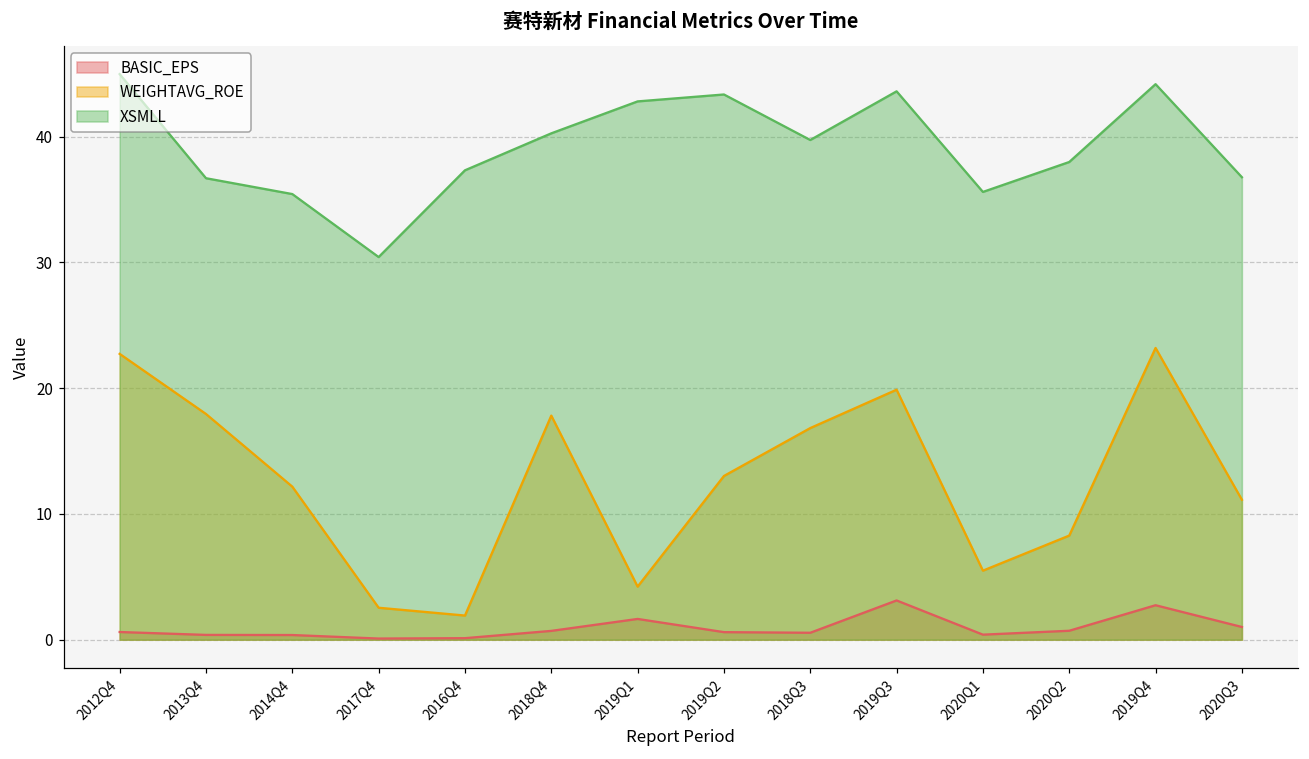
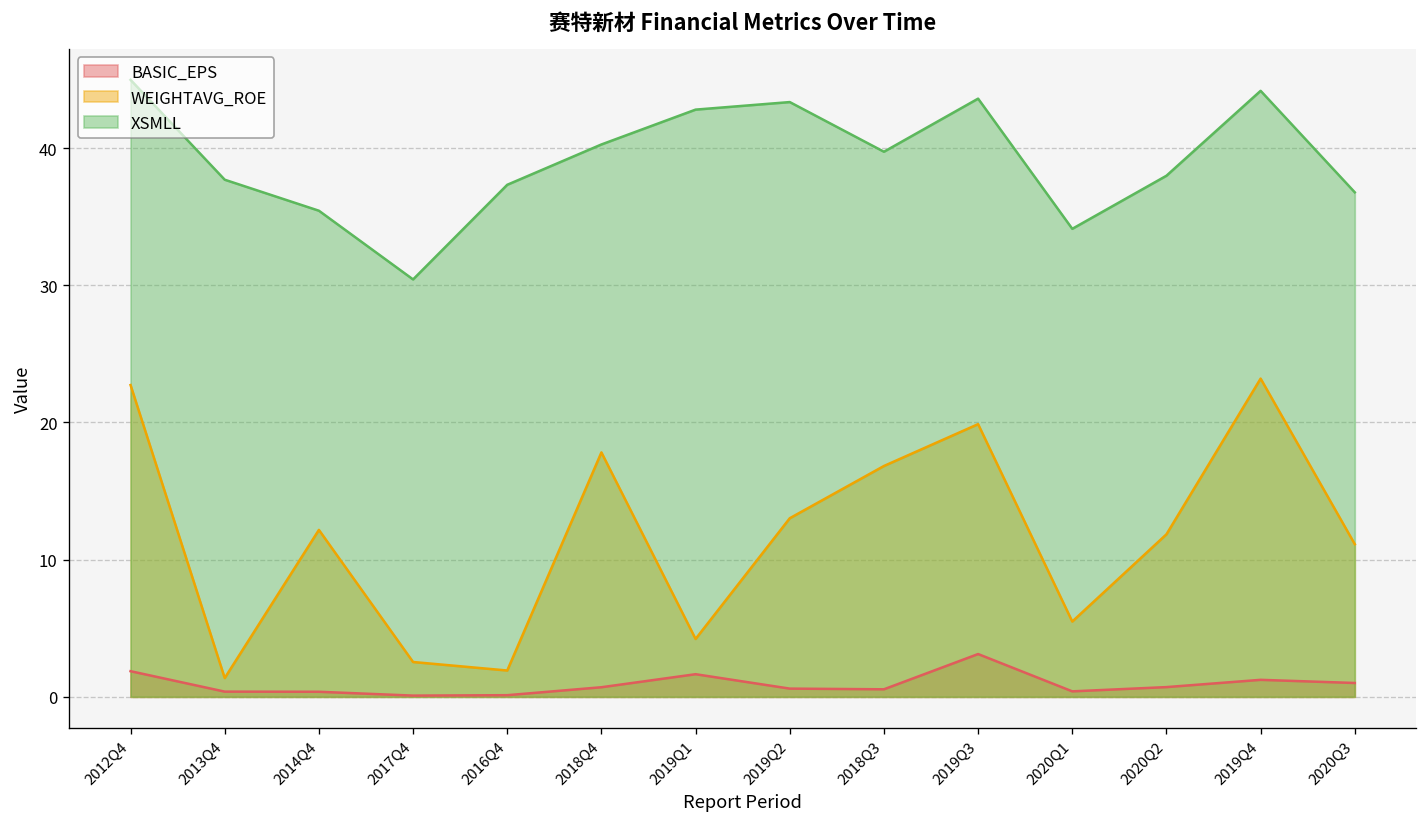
BASIC_EPS, 2012Q4: 0.6 -> 1.9
WEIGHTAVG_ROE, 2013Q4: 18.0 -> 1.4
XSMLL, 2013Q4: 36.7 -> 37.7
XSMLL, 2020Q1: 35.6 -> 34.1
WEIGHTAVG_ROE, 2020Q2: 8.3 -> 11.9
BASIC_EPS, 2019Q4: 2.7 -> 1.2
